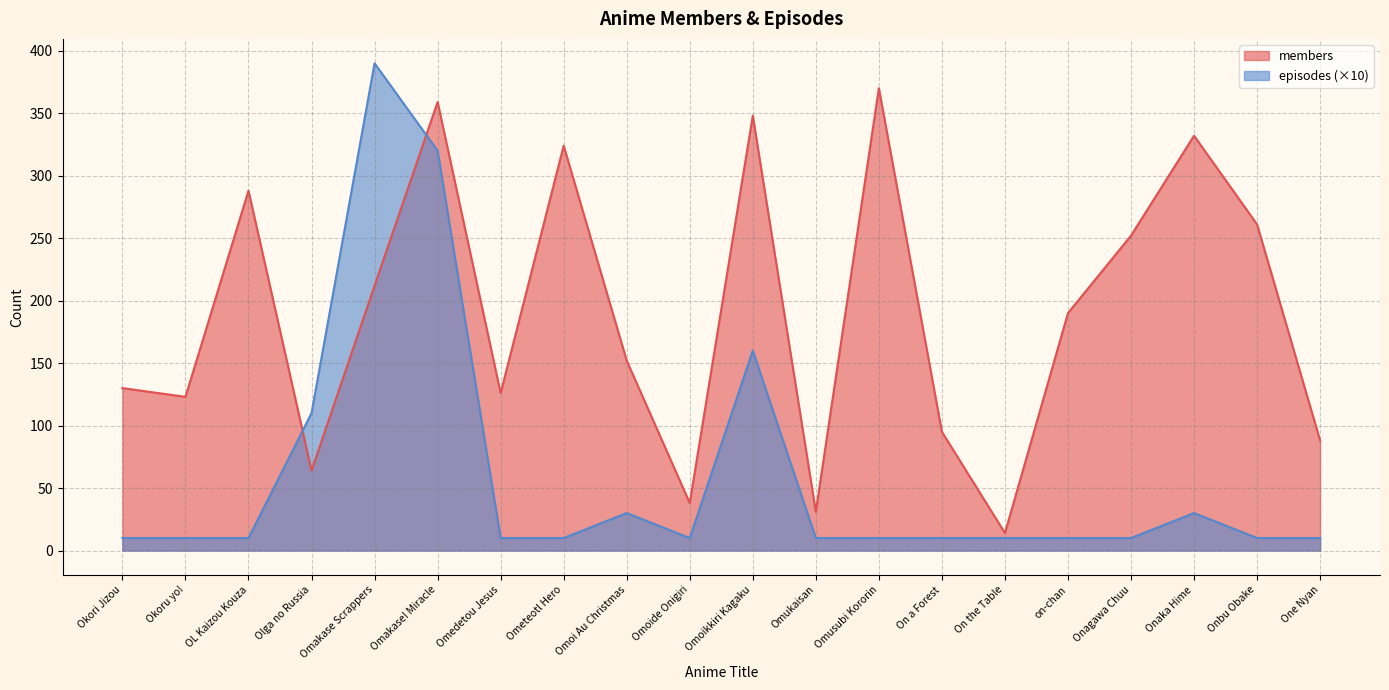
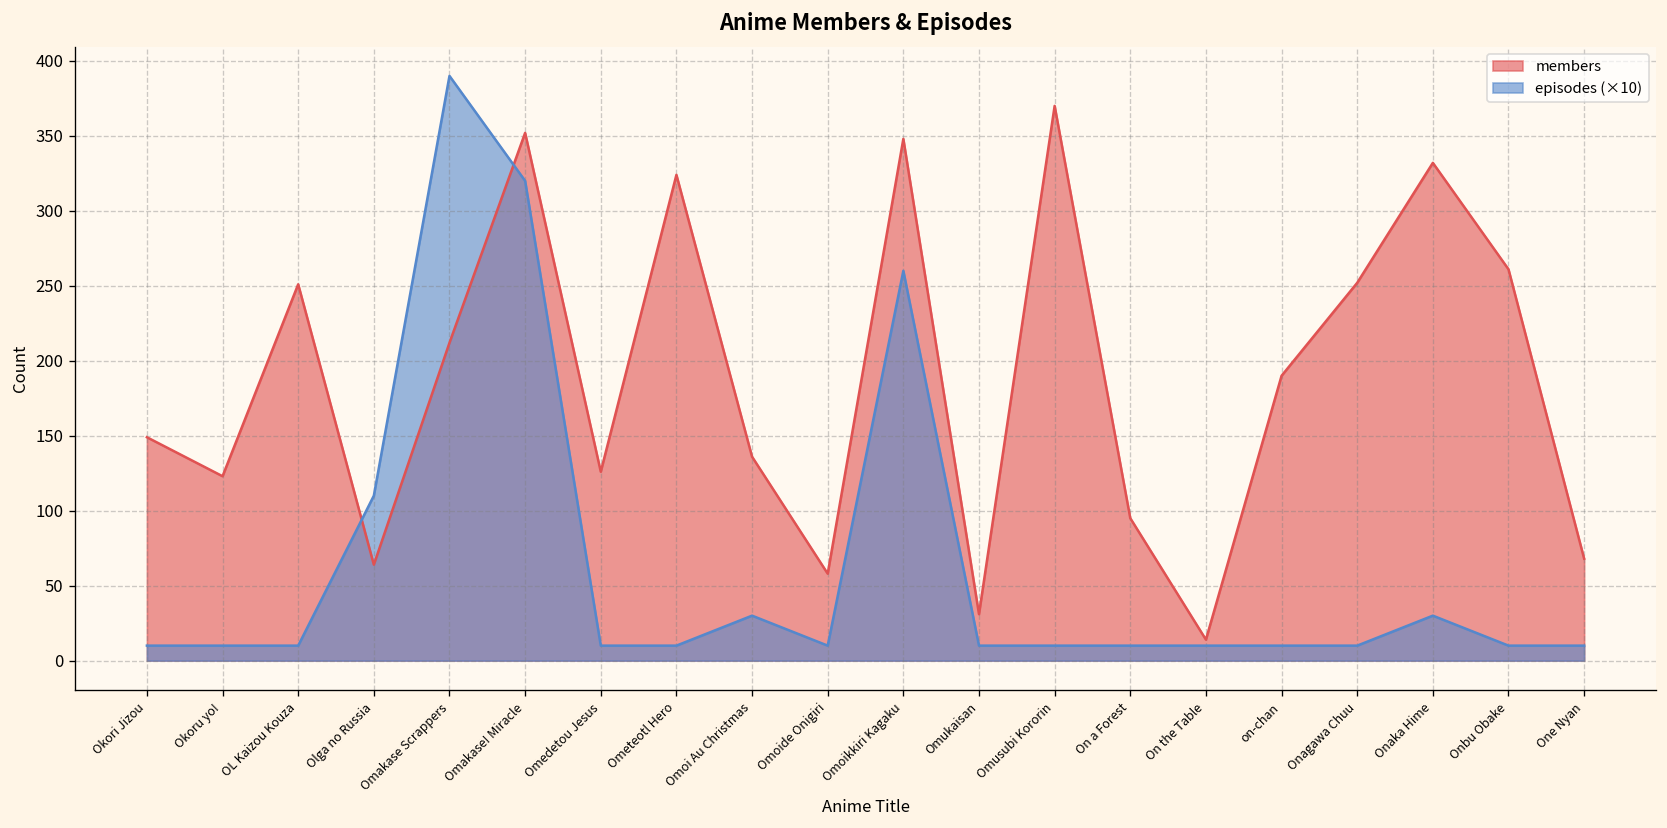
members, Okori Jizou: 130 -> 149
members, OL Kaizou Kouza: 288 -> 251
members, Omakase! Miracle: 359 -> 352
members, Omoi Au Christmas: 152 -> 136
members, Omoide Onigiri: 38 -> 58
episodes (×10), Omoikkiri Kagaku: 160 -> 260
members, One Nyan: 88 -> 68
